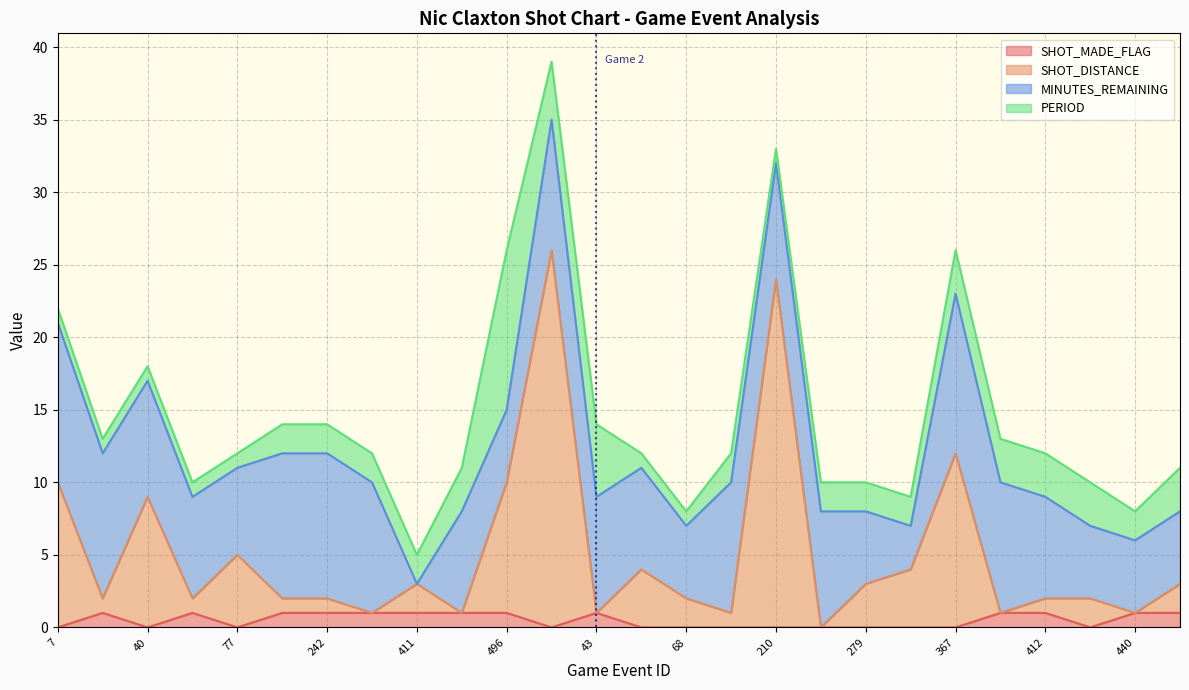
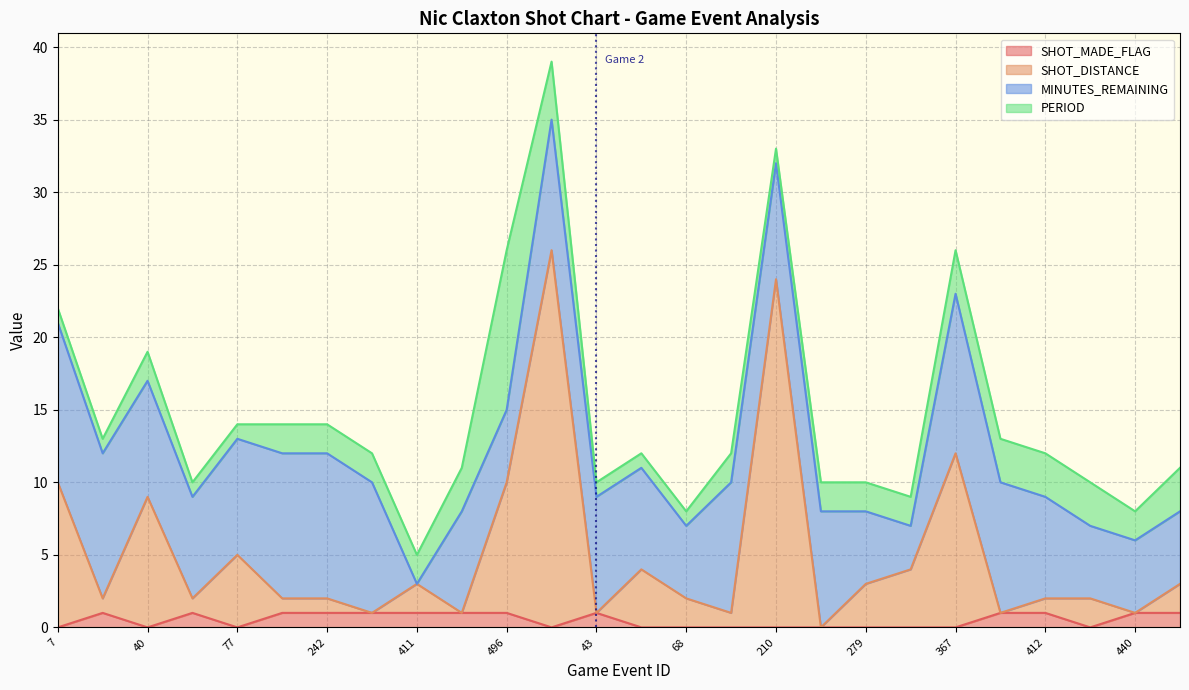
PERIOD, 40: 1 -> 2
MINUTES_REMAINING, 77: 6 -> 8
PERIOD, 43: 5 -> 1
